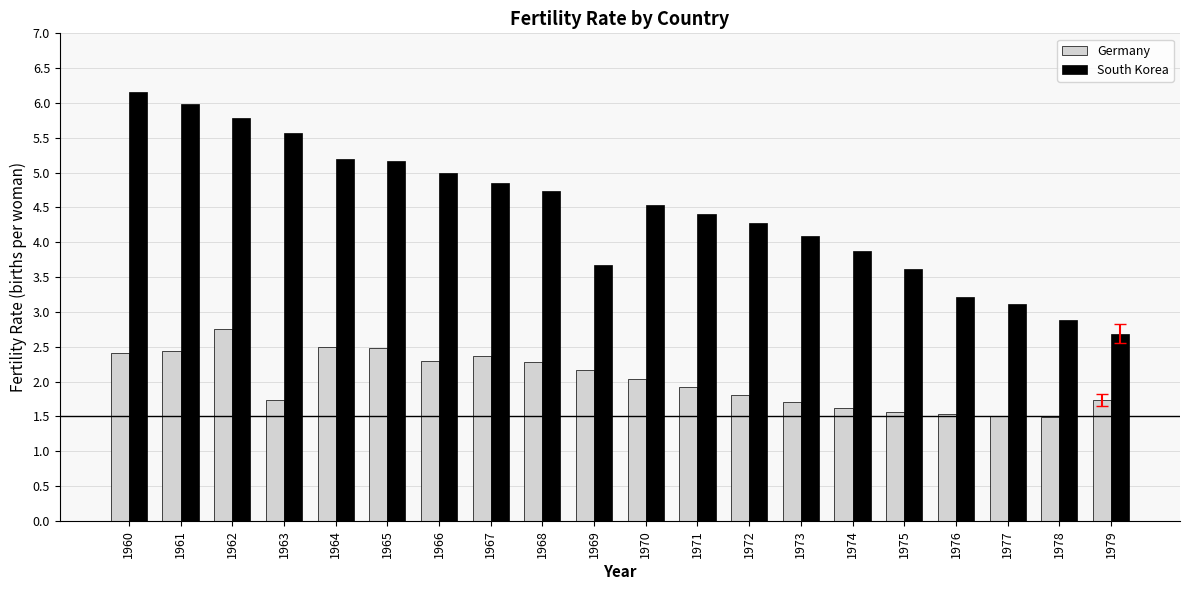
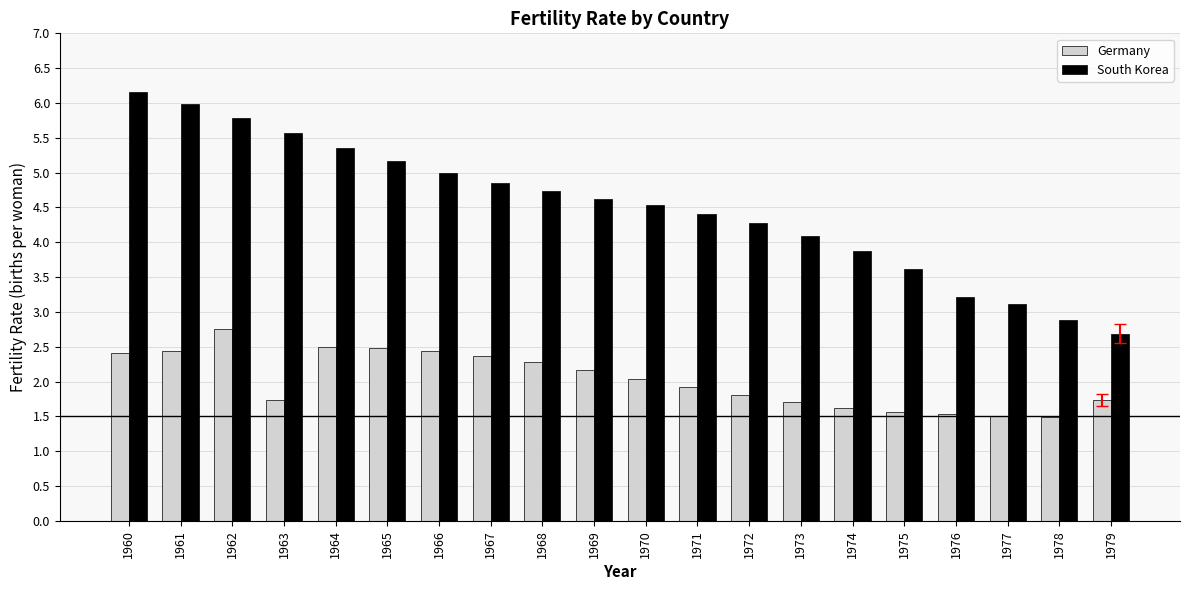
South Korea, 1964: 5.2 -> 5.4
Germany, 1966: 2.3 -> 2.4
South Korea, 1969: 3.7 -> 4.6
